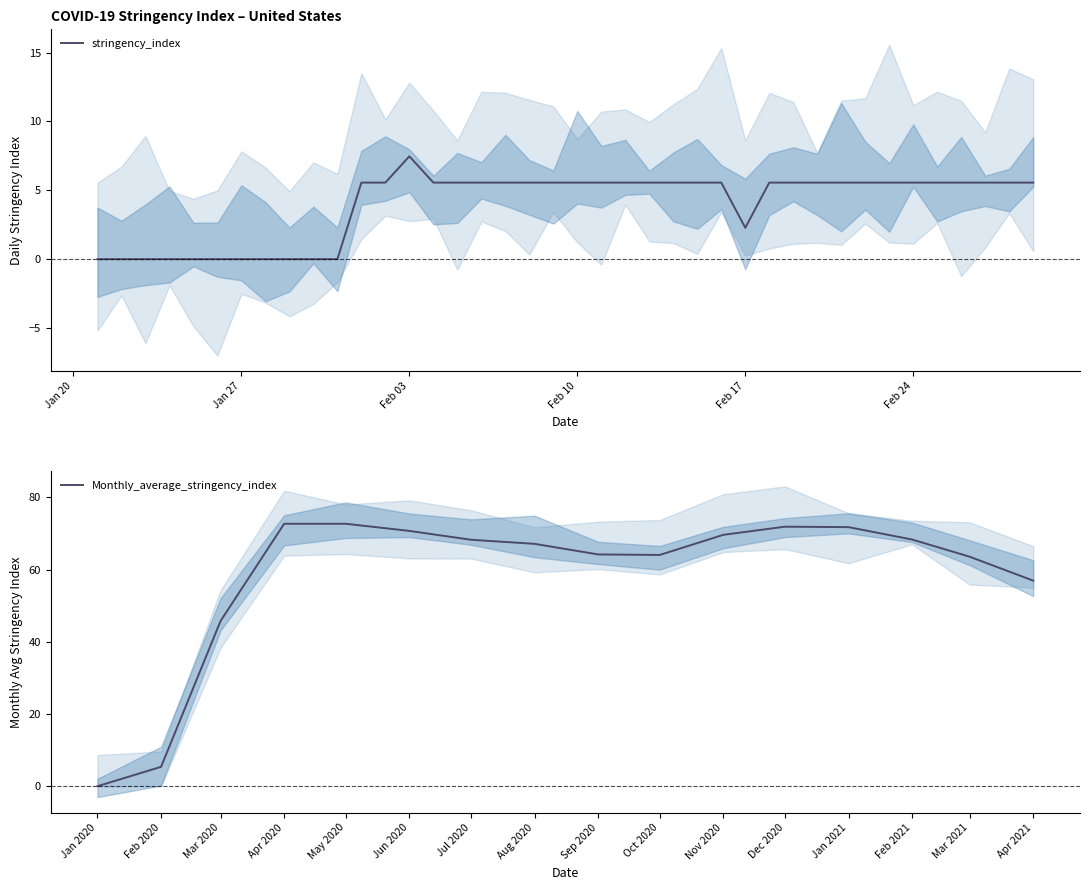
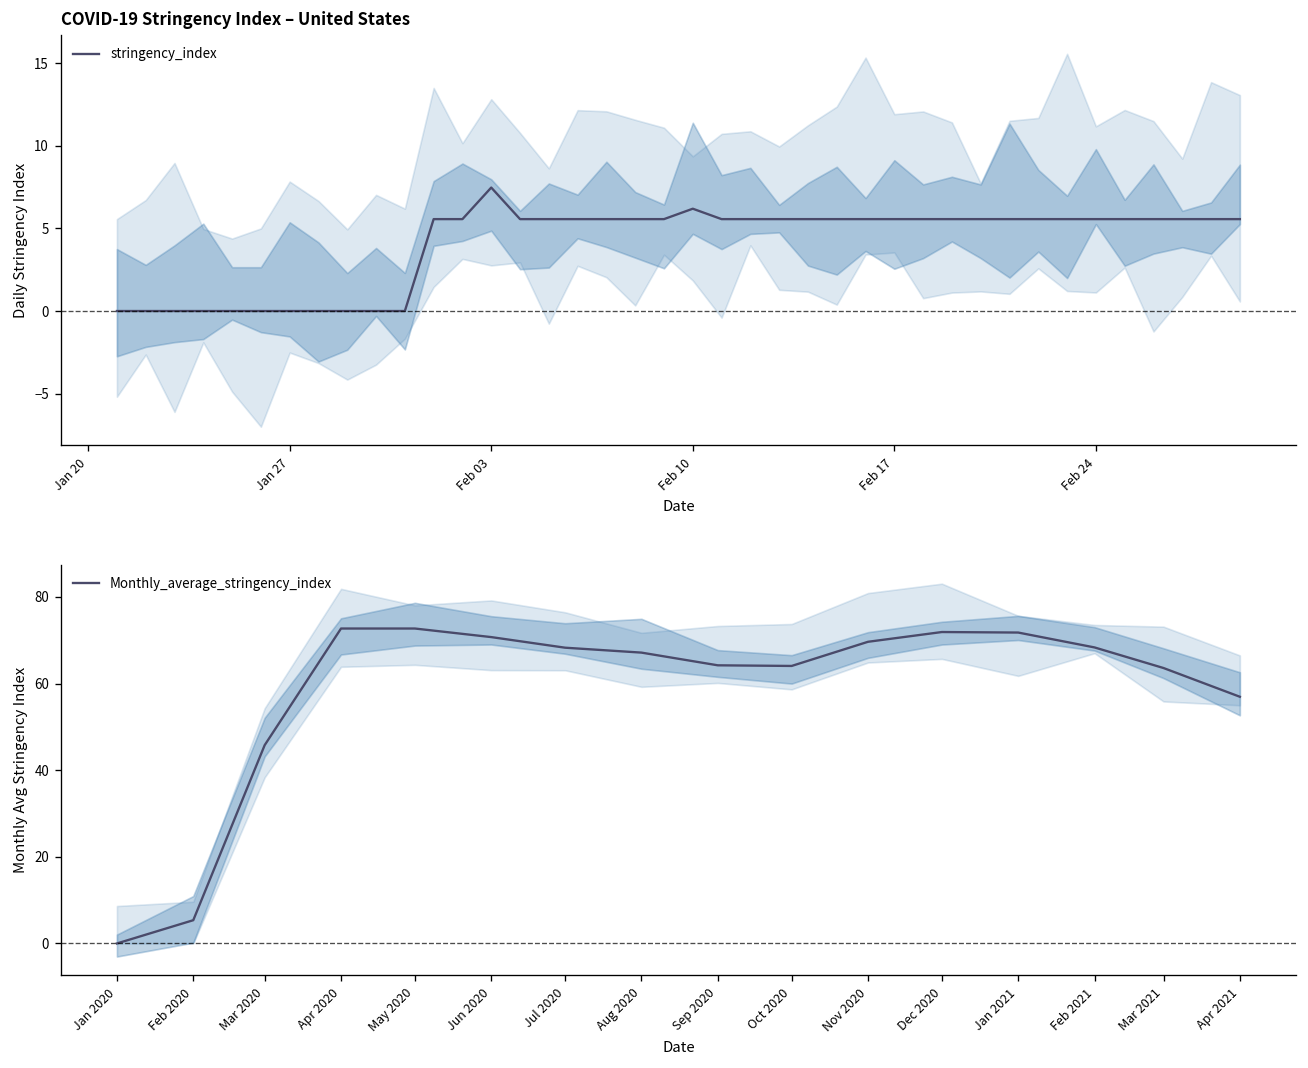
COVID-19 Stringency Index – United States, stringency_index, Feb 10: 5.6 -> 6.2
COVID-19 Stringency Index – United States, stringency_index, Feb 17: 2.3 -> 5.6
